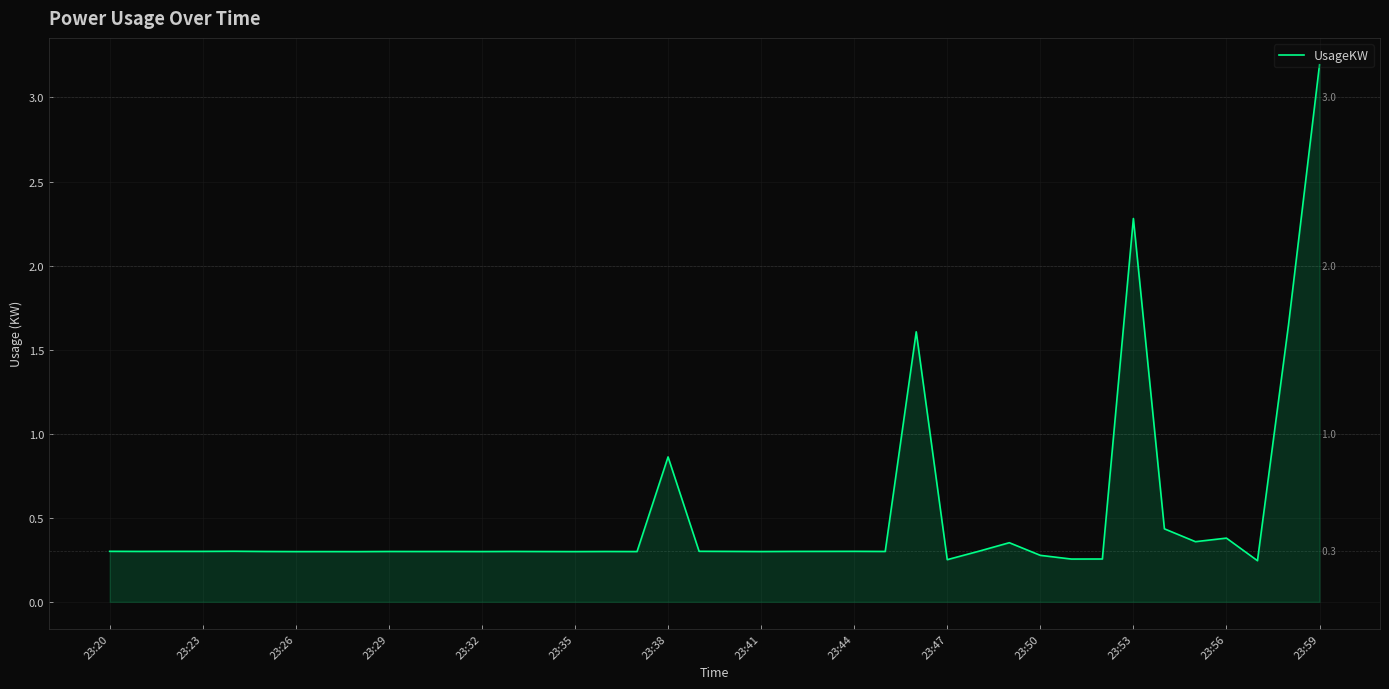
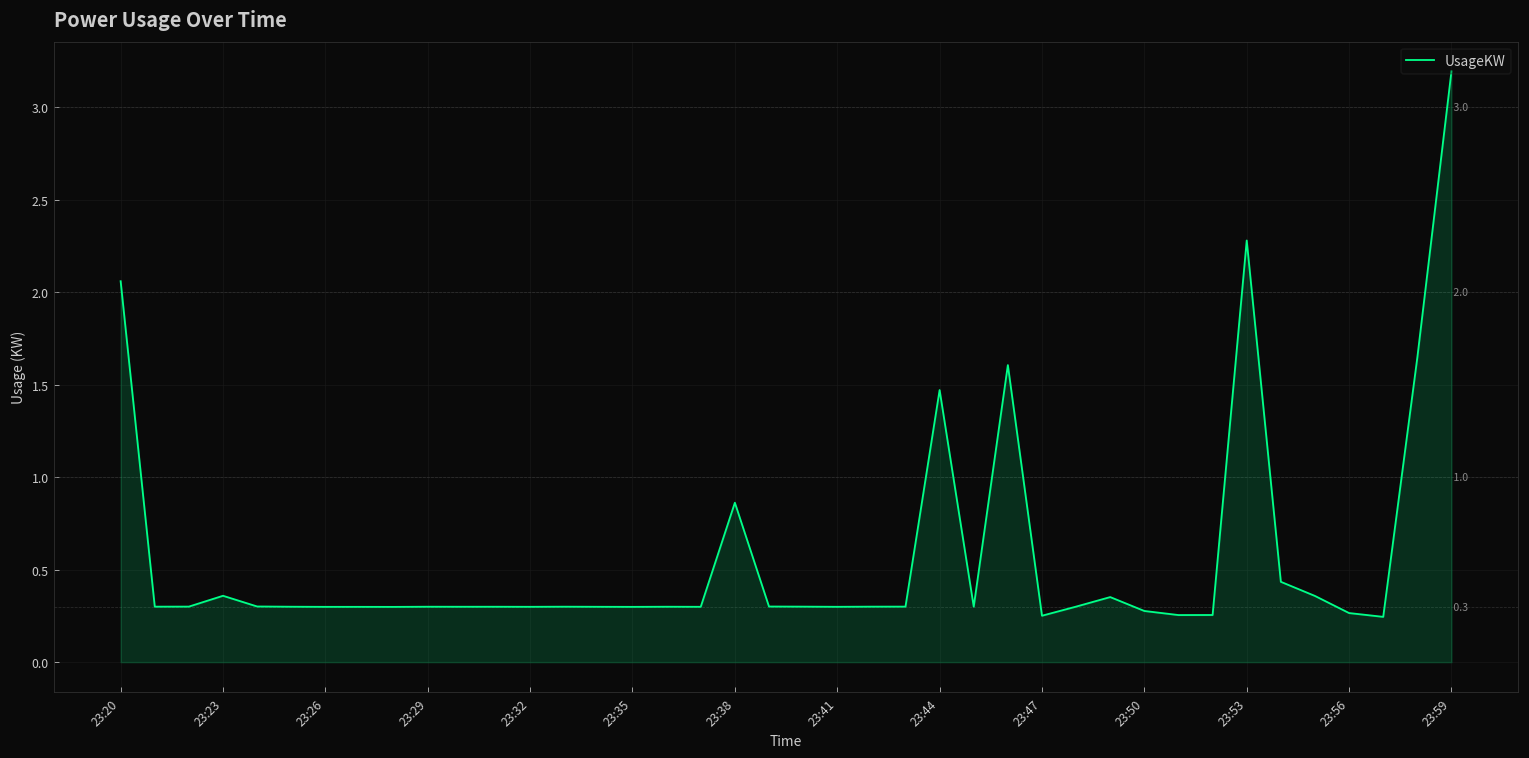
23:20: 0.30 -> 2.06
23:23: 0.30 -> 0.36
23:44: 0.30 -> 1.47
23:56: 0.38 -> 0.27
